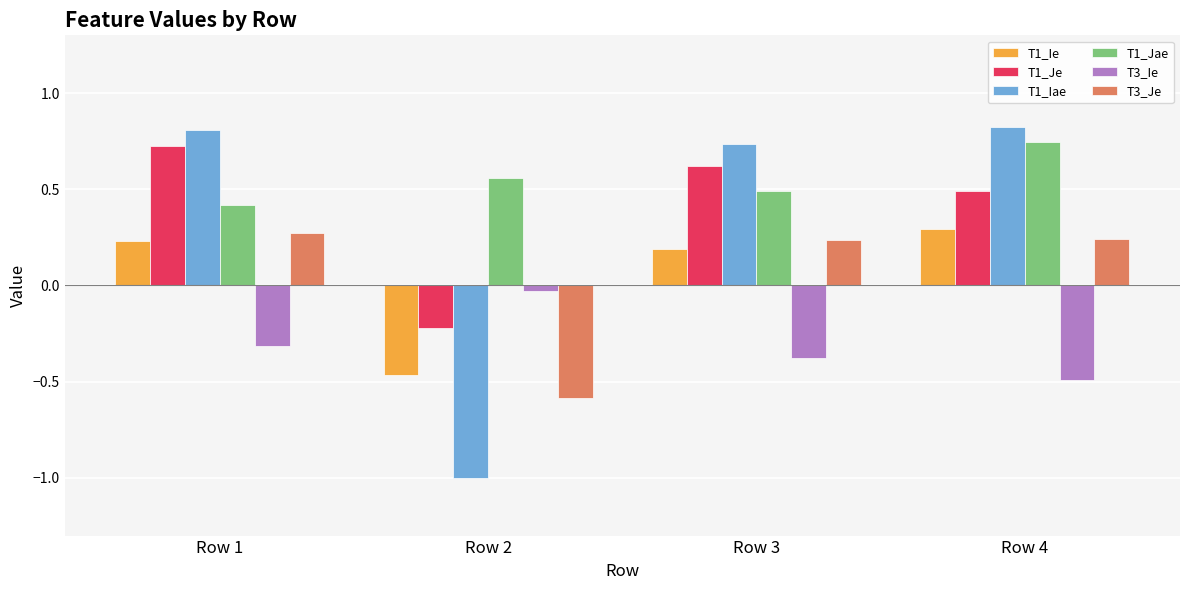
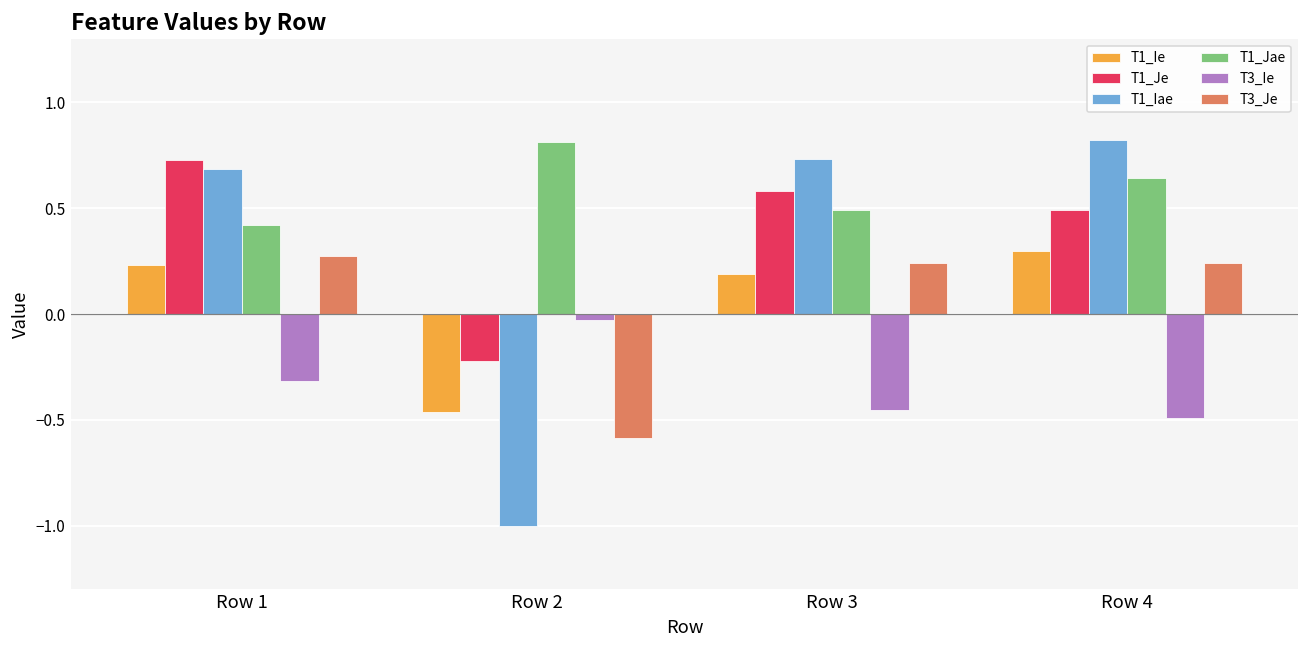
T1_Iae, Row 1: 0.81 -> 0.69
T1_Jae, Row 2: 0.56 -> 0.81
T1_Je, Row 3: 0.62 -> 0.58
T3_Ie, Row 3: -0.38 -> -0.45
T1_Jae, Row 4: 0.75 -> 0.64
